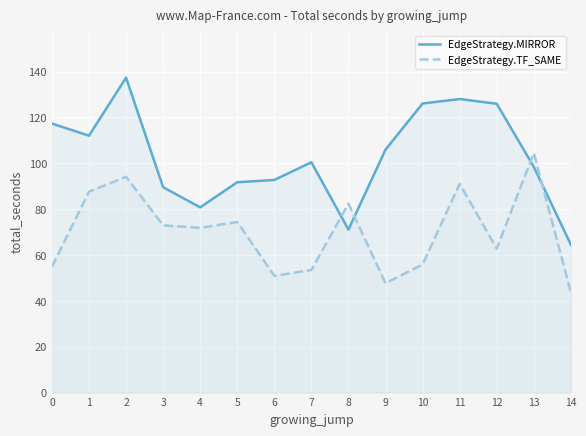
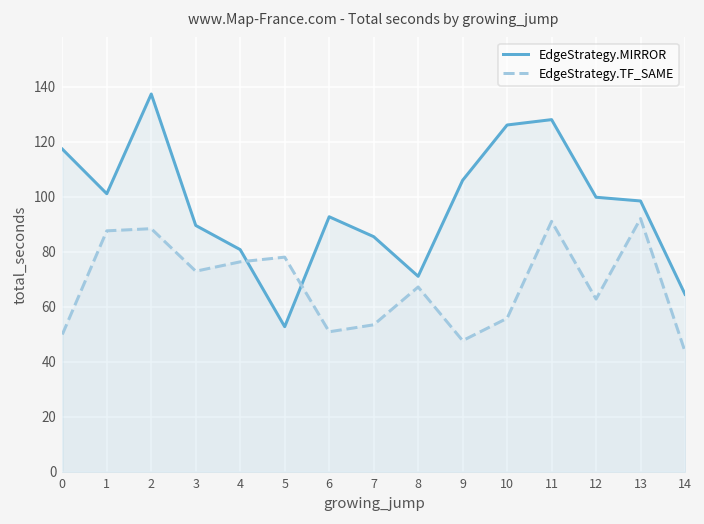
EdgeStrategy.TF_SAME, 0: 55 -> 50
EdgeStrategy.MIRROR, 1: 112 -> 101
EdgeStrategy.TF_SAME, 2: 94 -> 88
EdgeStrategy.TF_SAME, 4: 72 -> 76
EdgeStrategy.MIRROR, 5: 92 -> 53
EdgeStrategy.TF_SAME, 5: 74 -> 78
EdgeStrategy.MIRROR, 7: 100 -> 86
EdgeStrategy.TF_SAME, 8: 82 -> 67
EdgeStrategy.MIRROR, 12: 126 -> 100
EdgeStrategy.TF_SAME, 13: 105 -> 92
